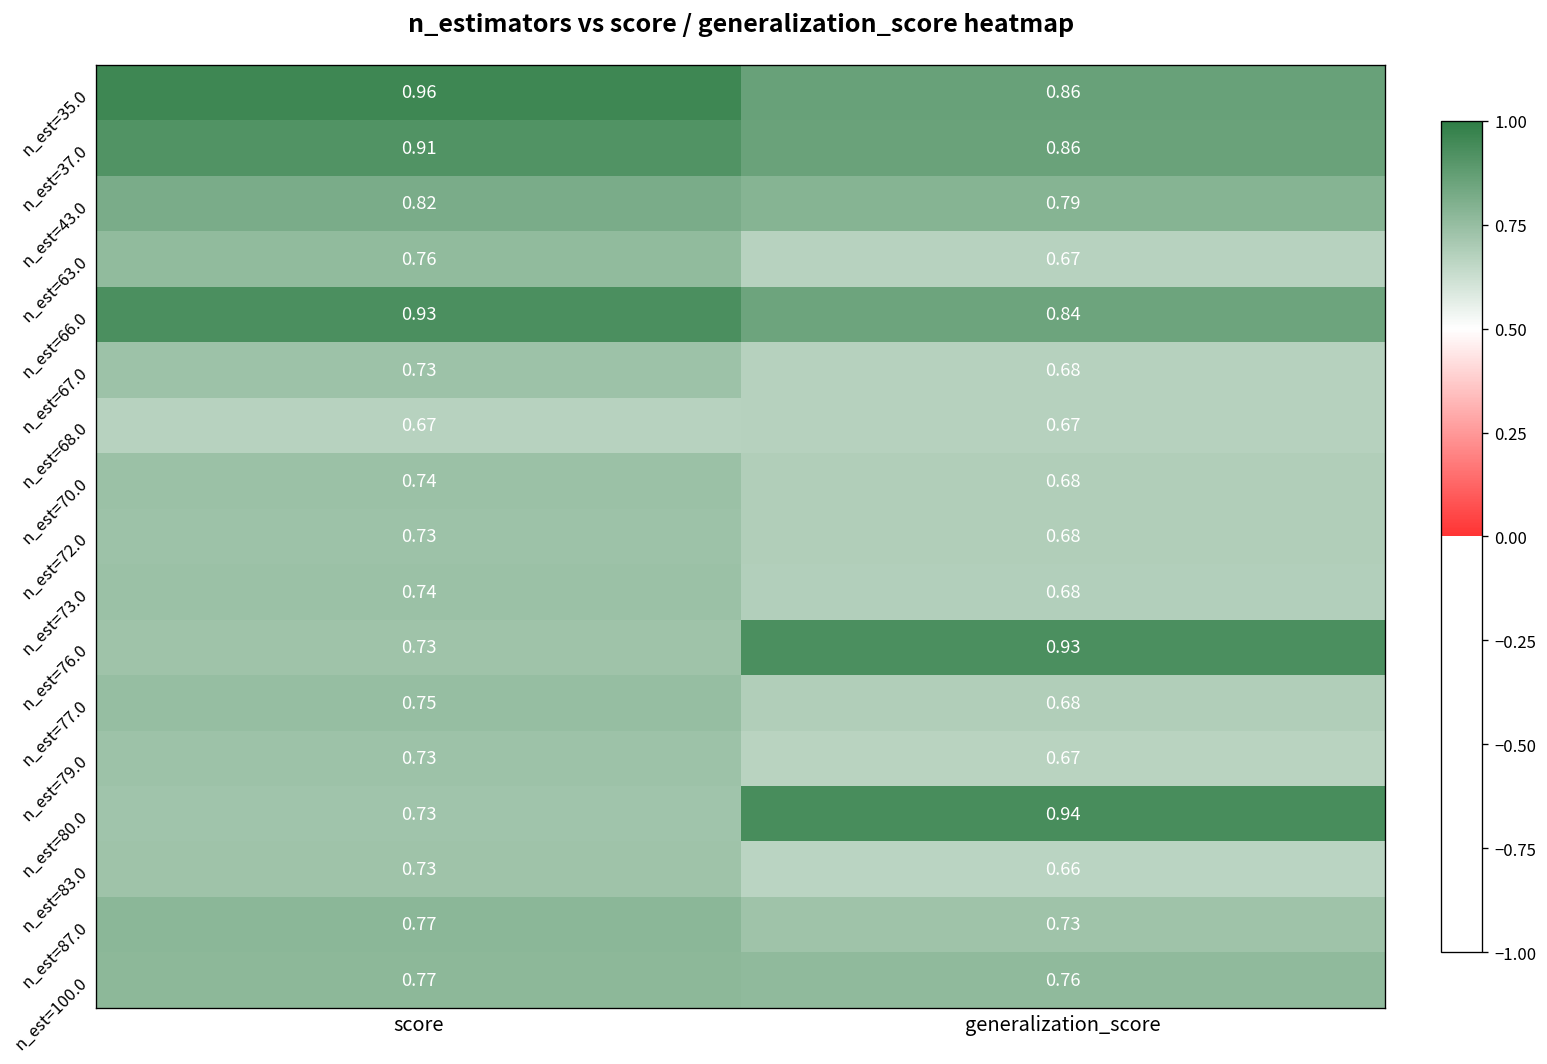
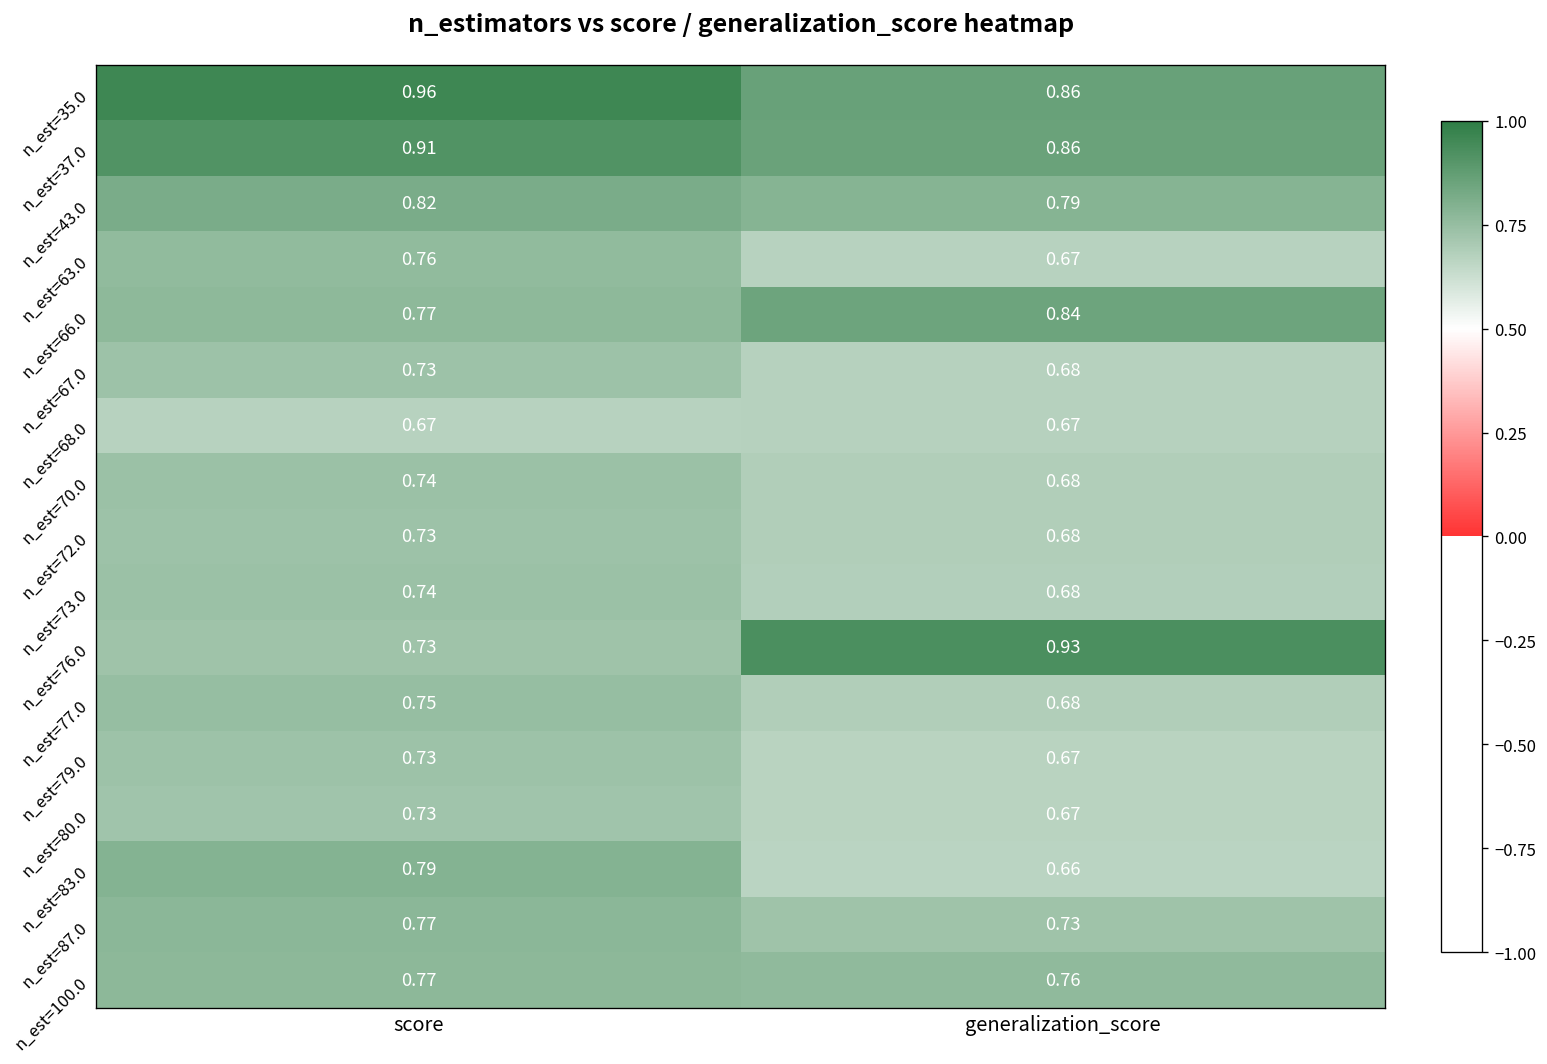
n_est=66.0, score: 0.93 -> 0.77
n_est=80.0, generalization_score: 0.94 -> 0.67
n_est=83.0, score: 0.73 -> 0.79
